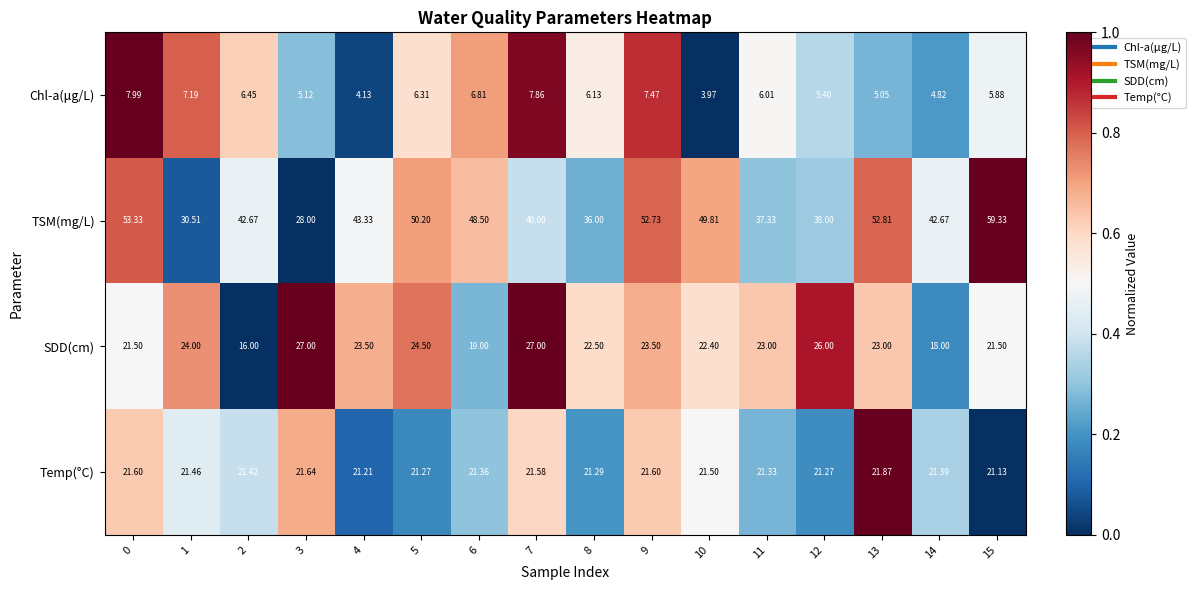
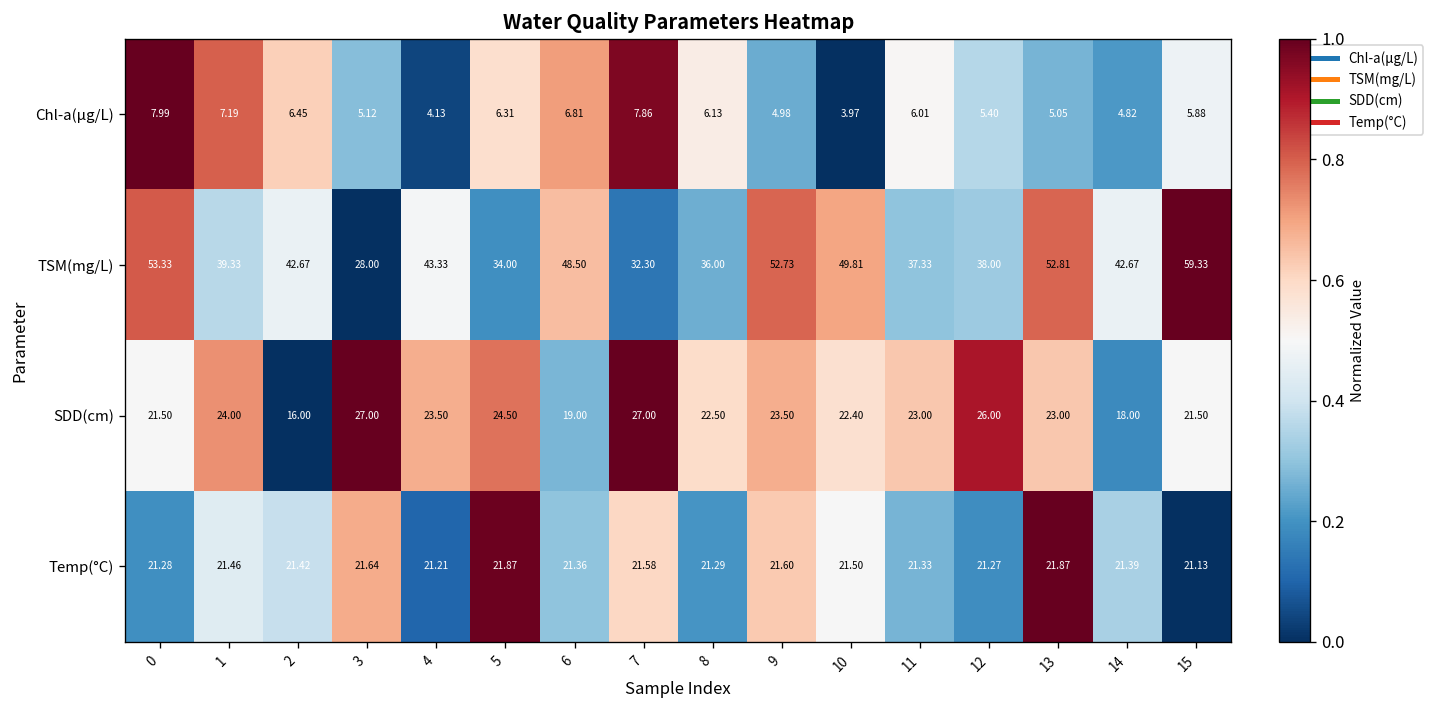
Chl-a(μg/L), 9: 7.47 -> 4.98
TSM(mg/L), 1: 30.51 -> 39.33
TSM(mg/L), 5: 50.20 -> 34.00
TSM(mg/L), 7: 40.00 -> 32.30
Temp(°C), 0: 21.60 -> 21.28
Temp(°C), 5: 21.27 -> 21.87
